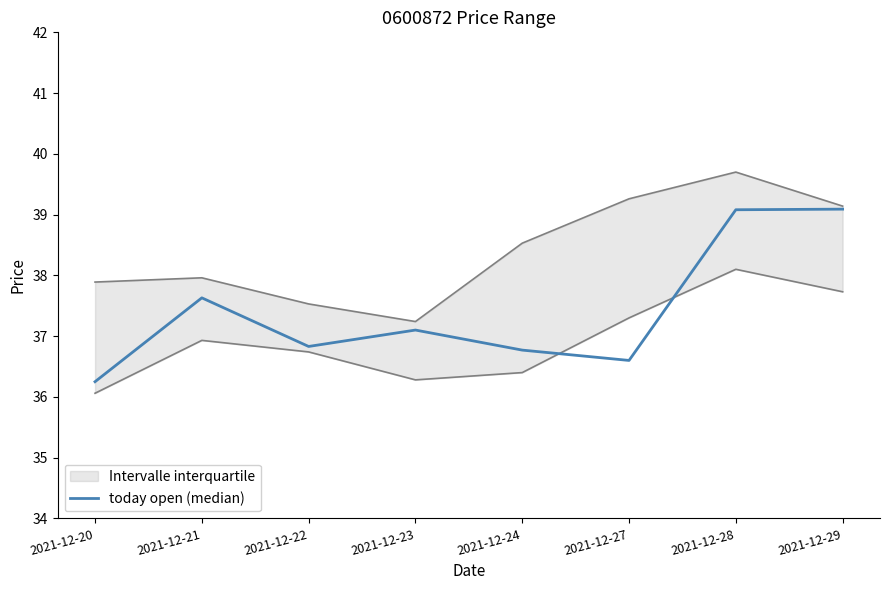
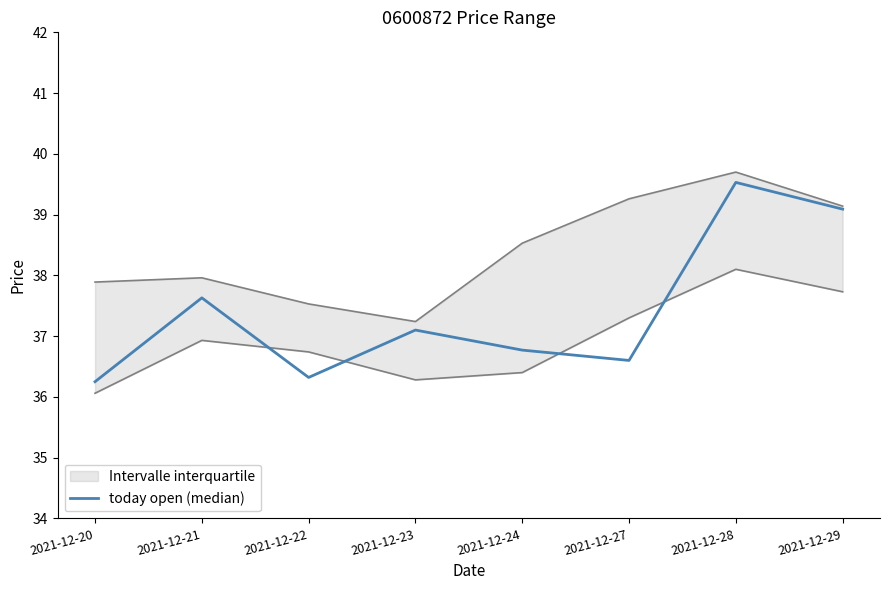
today open (median), 2021-12-22: 36.8 -> 36.3
today open (median), 2021-12-28: 39.1 -> 39.5
